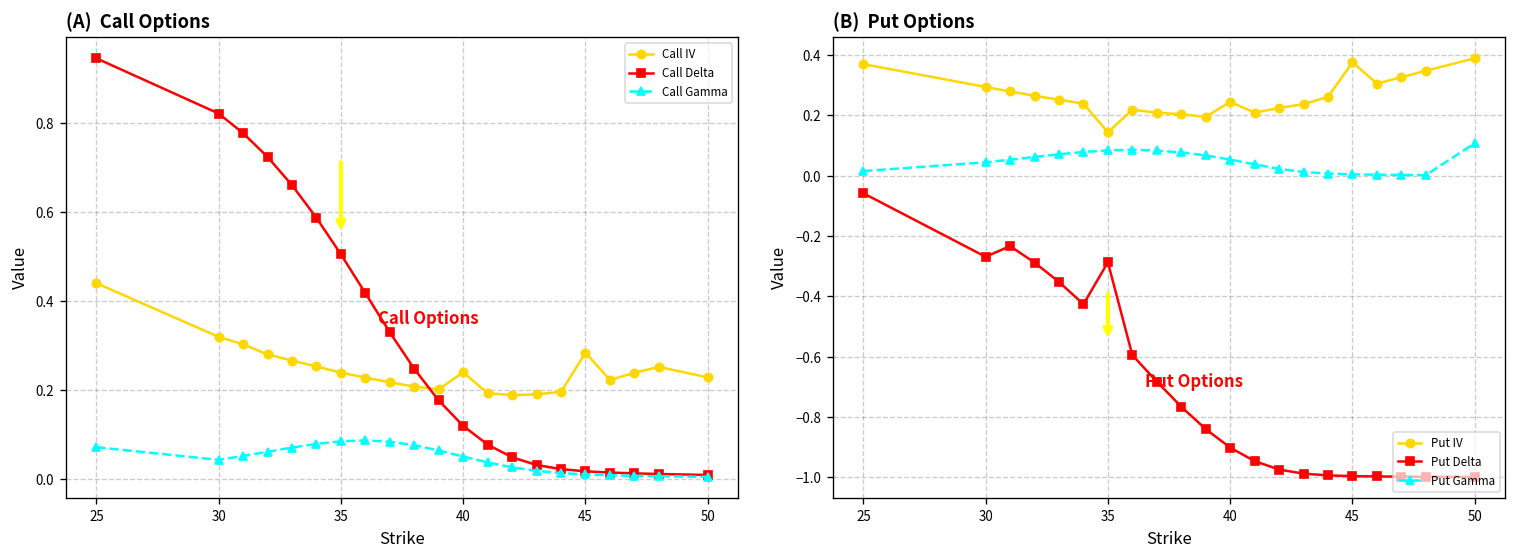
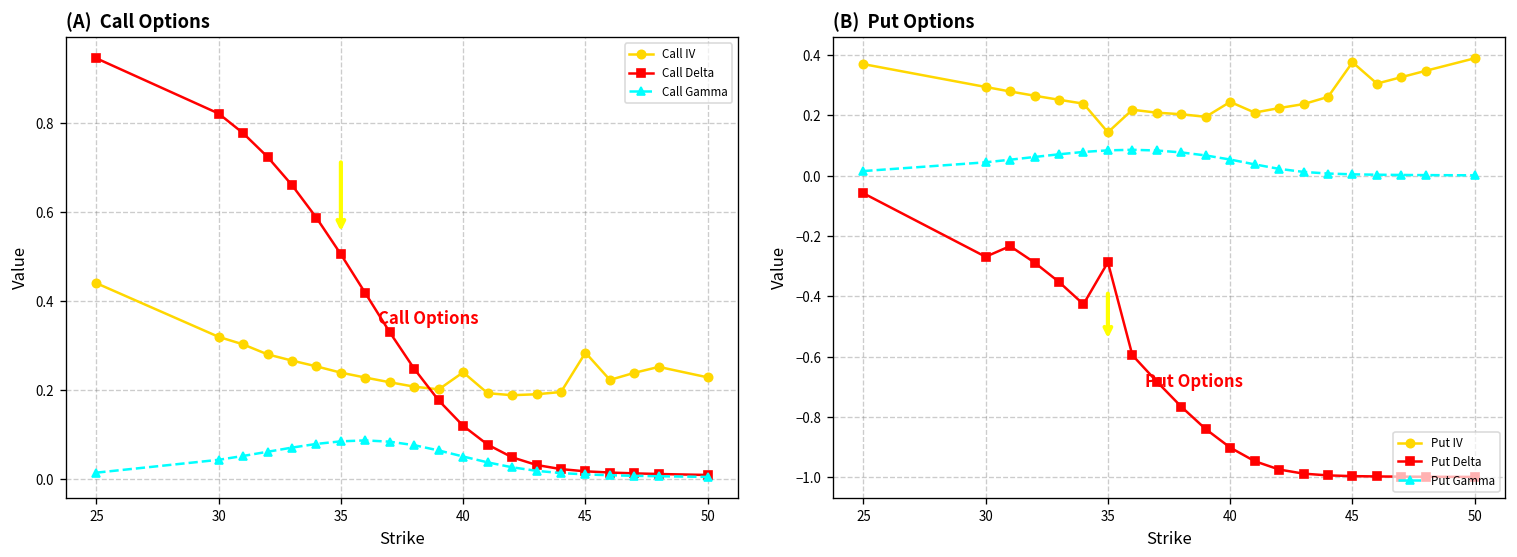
(A) Call Options, Call Gamma, 25: 0.07 -> 0.01
(B) Put Options, Put Gamma, 50: 0.11 -> 0.00
